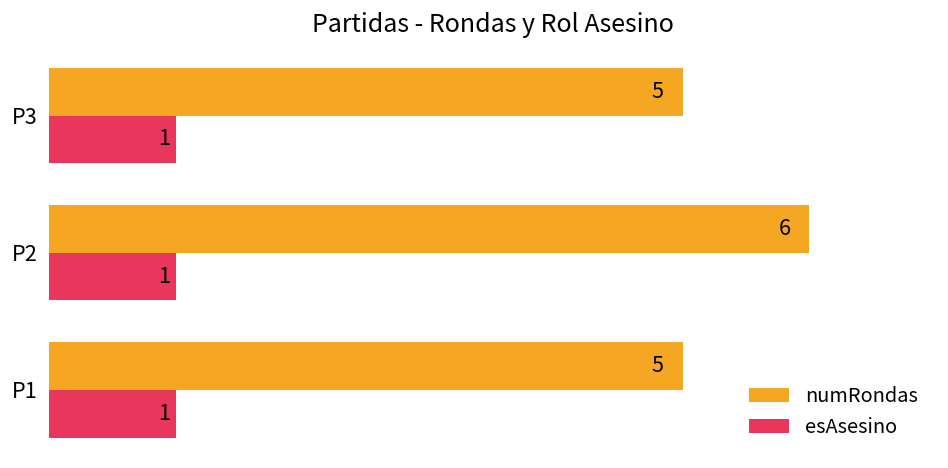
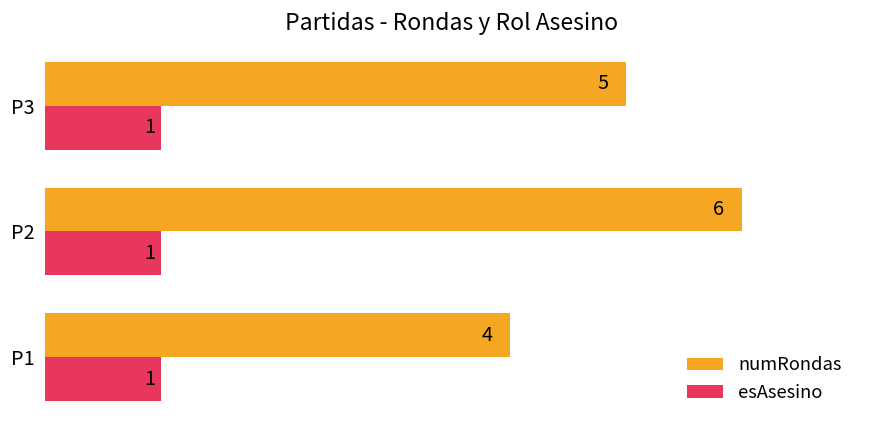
numRondas, P1: 5 -> 4
